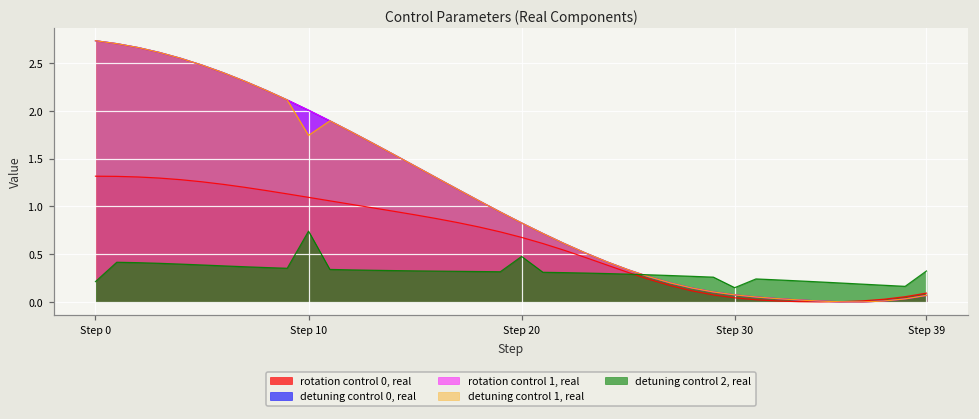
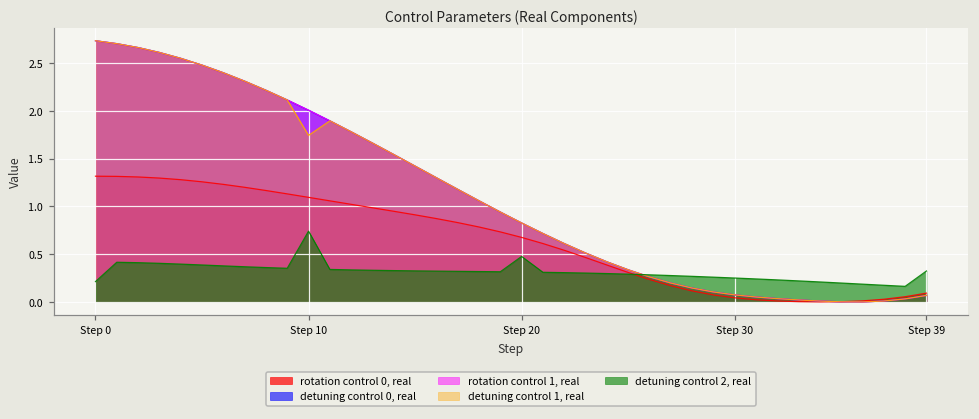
detuning control 2, real, Step 30: 0.1 -> 0.3
